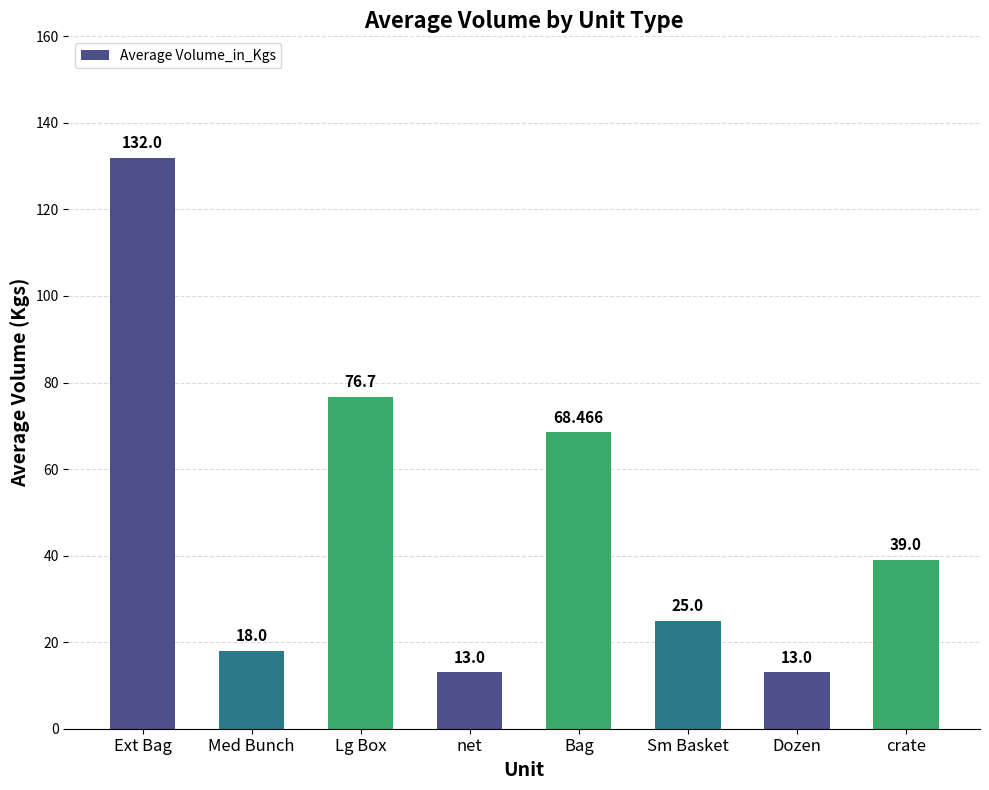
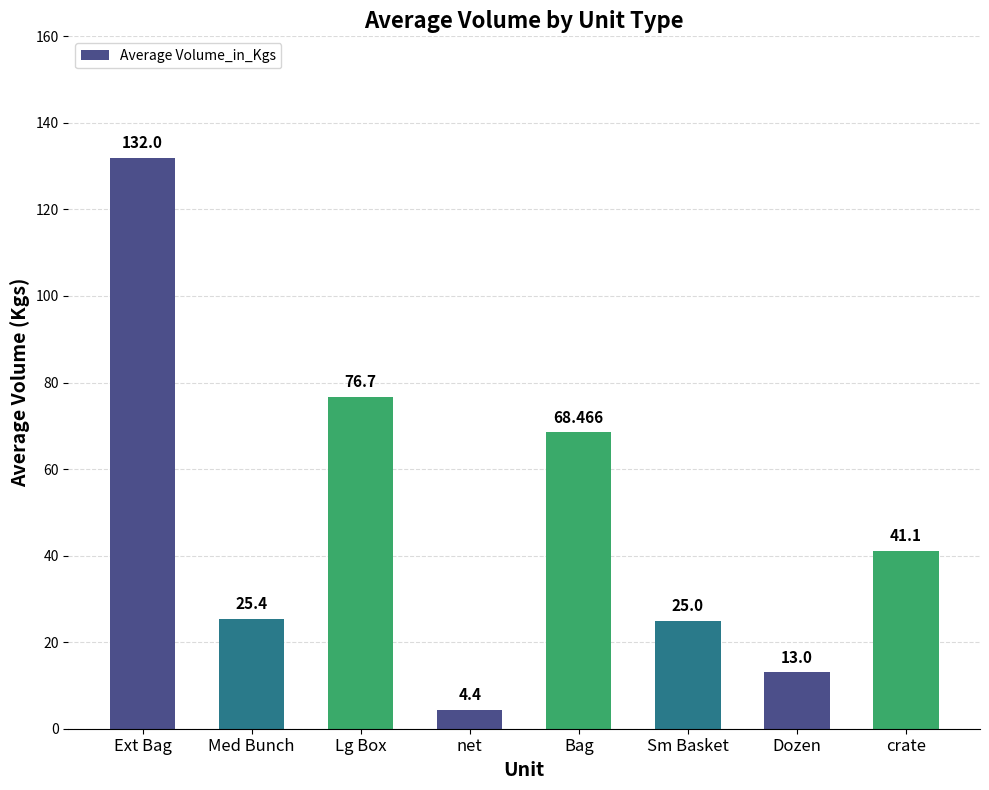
Med Bunch: 18.0 -> 25.4
net: 13.0 -> 4.4
crate: 39.0 -> 41.1
